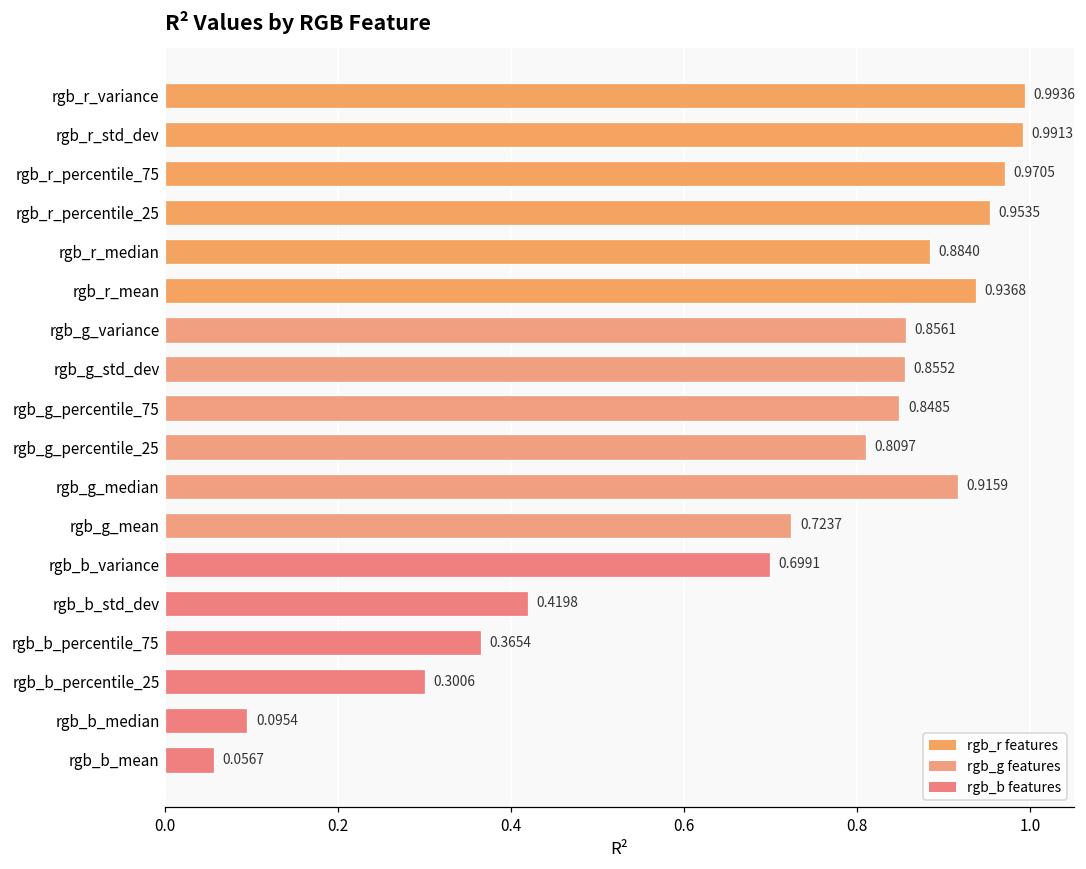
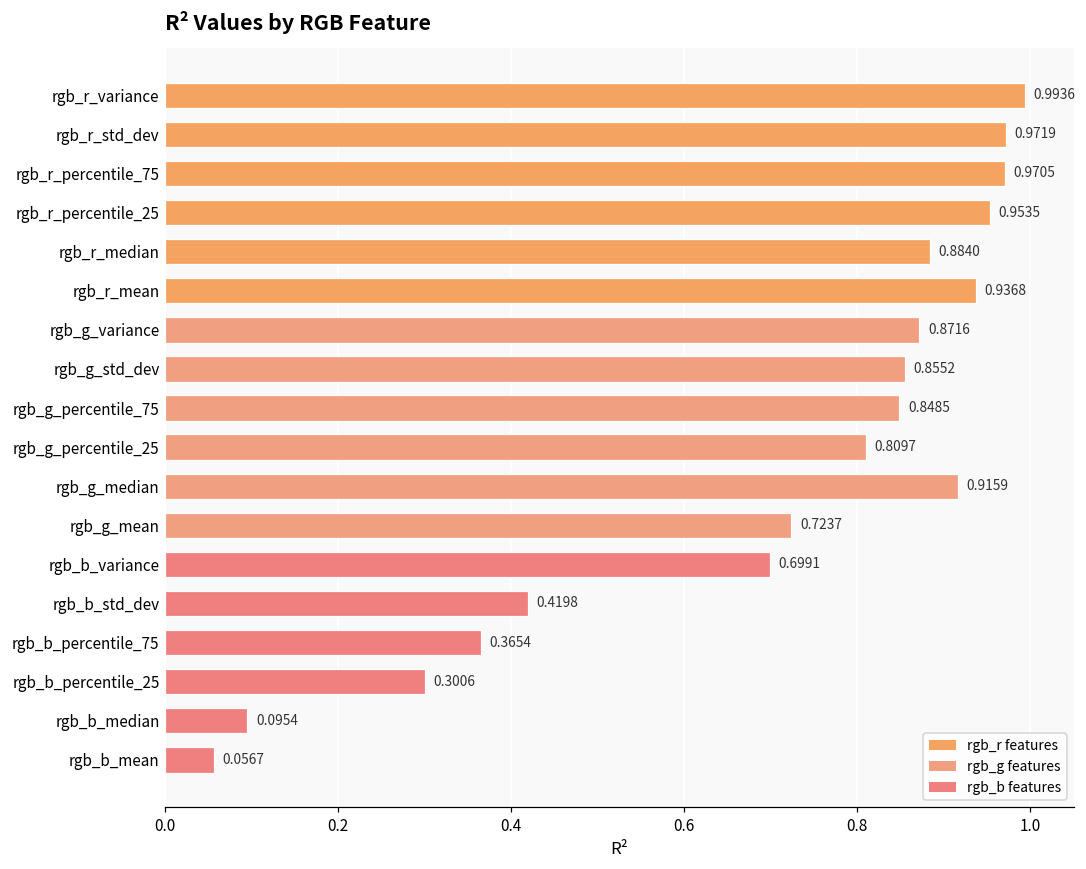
rgb_r_std_dev: 0.9913 -> 0.9719
rgb_g_variance: 0.8561 -> 0.8716
